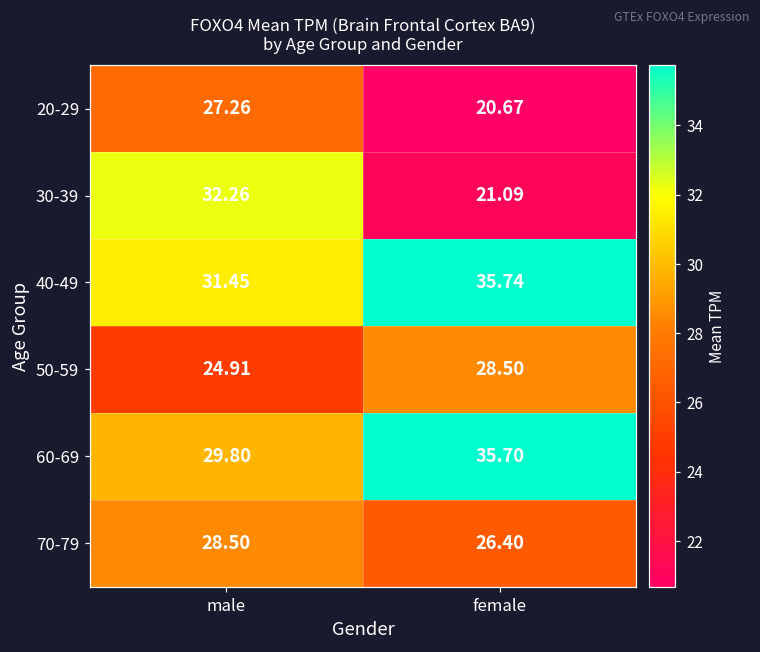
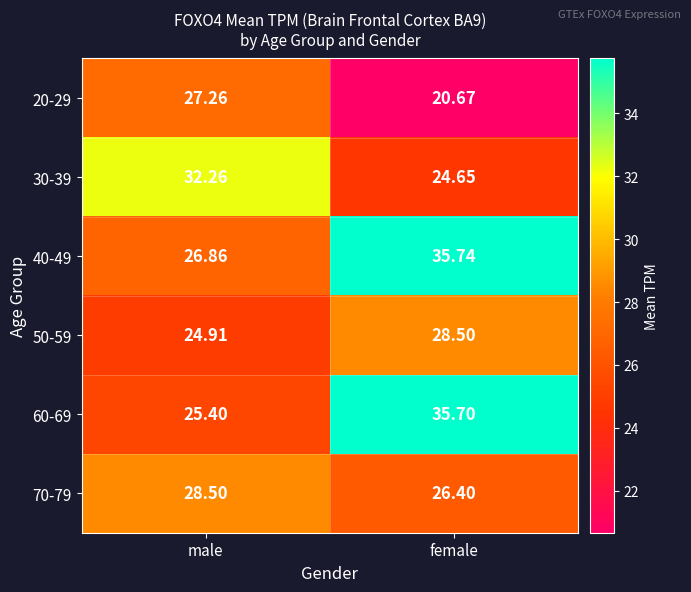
30-39, female: 21.09 -> 24.65
40-49, male: 31.45 -> 26.86
60-69, male: 29.80 -> 25.40
